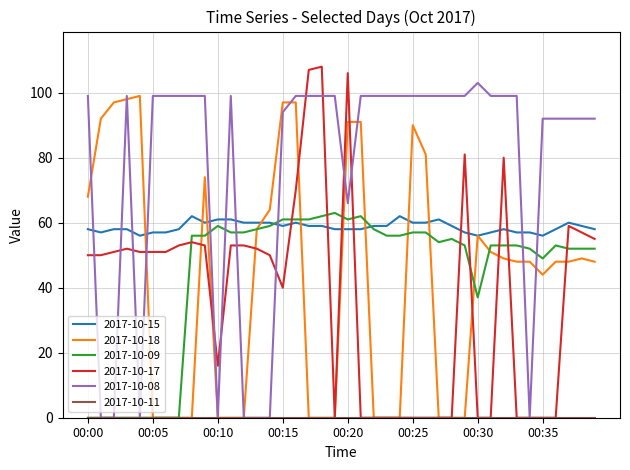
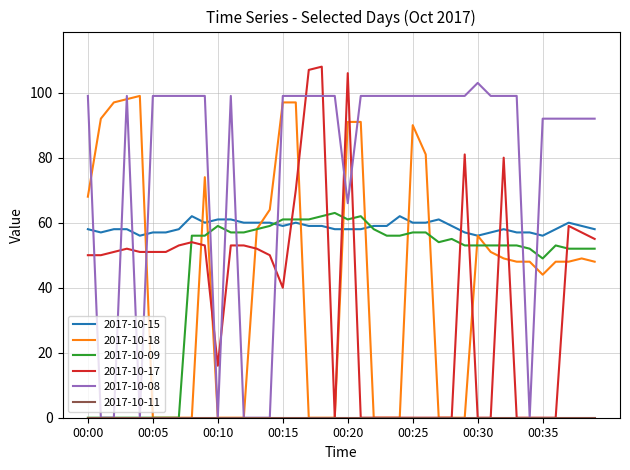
2017-10-08, 00:15: 94 -> 99
2017-10-09, 00:30: 37 -> 53
